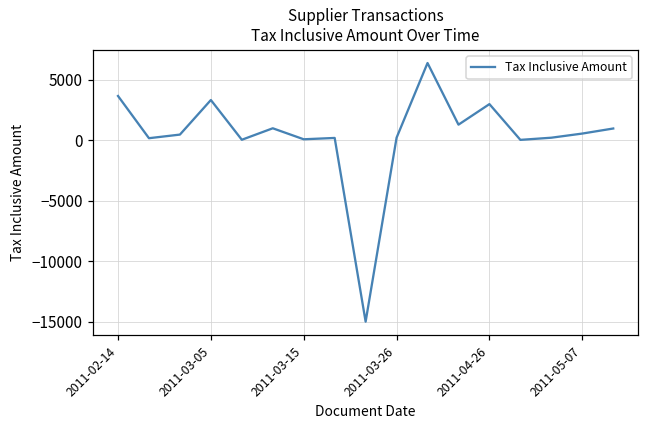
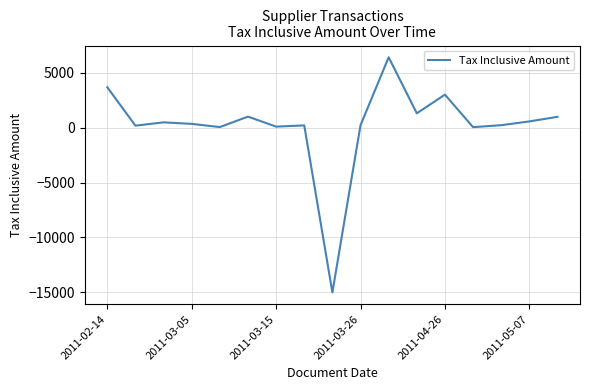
2011-03-05: 3300 -> 300
